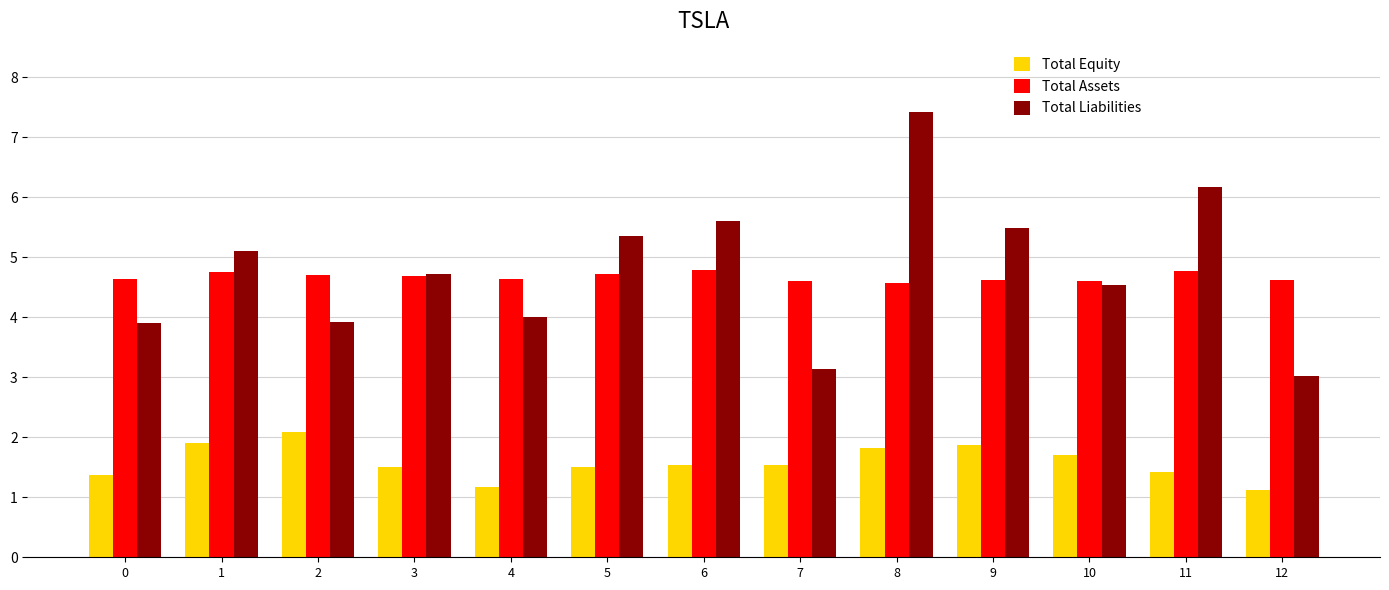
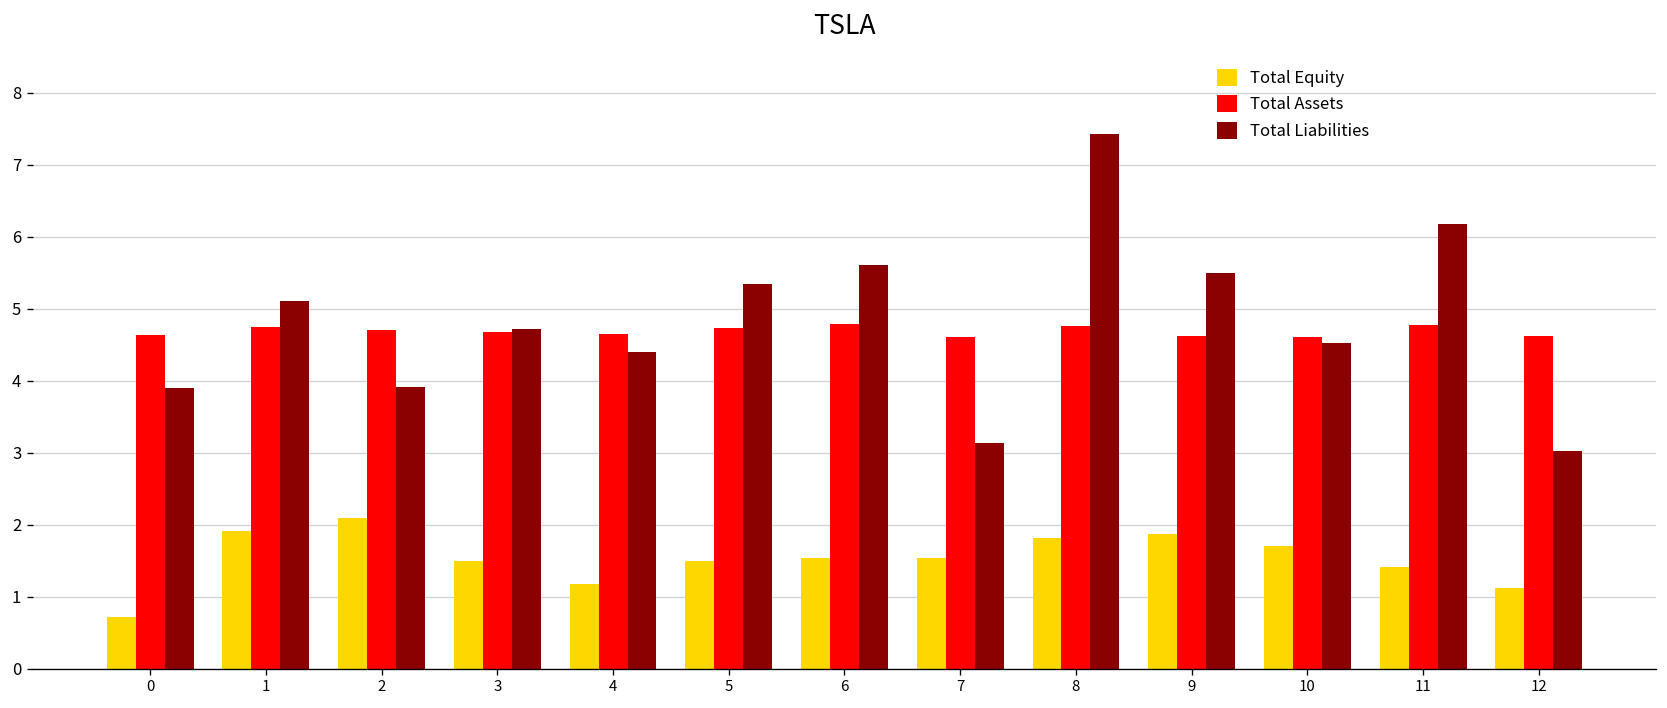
Total Equity, 0: 1.4 -> 0.7
Total Liabilities, 4: 4.0 -> 4.4
Total Assets, 8: 4.6 -> 4.8
